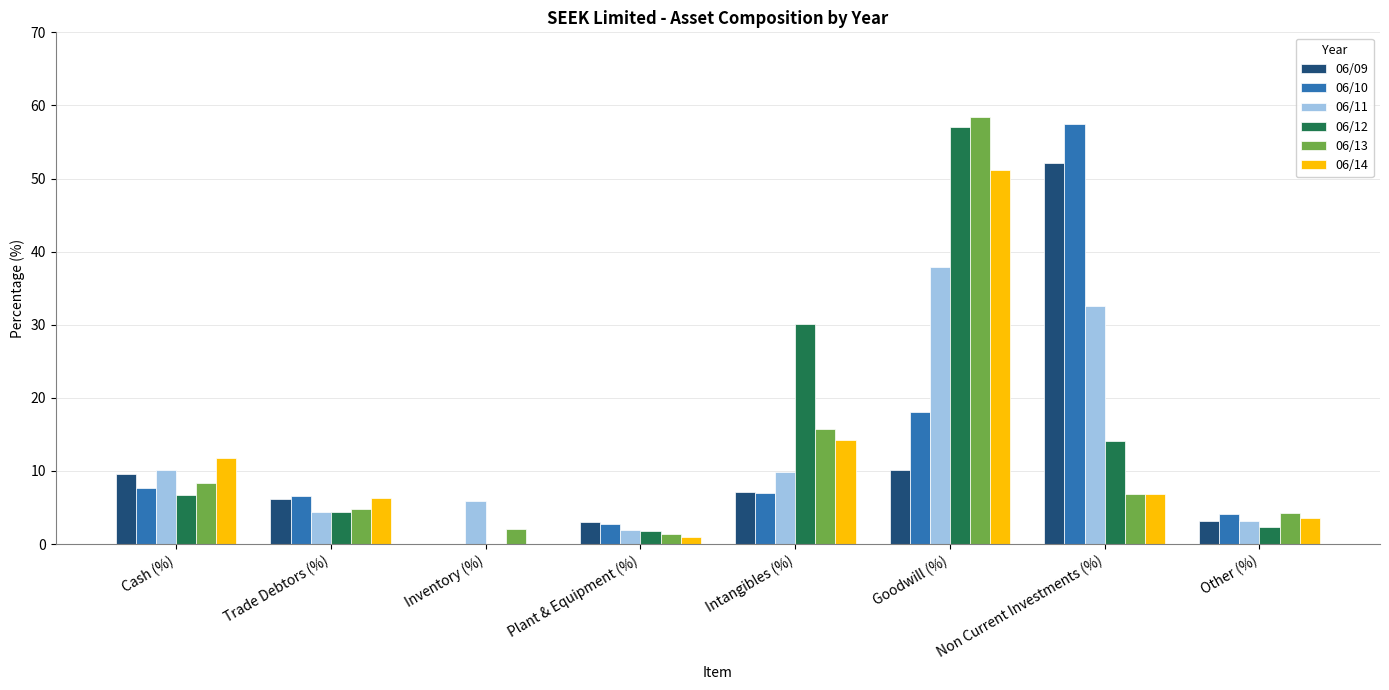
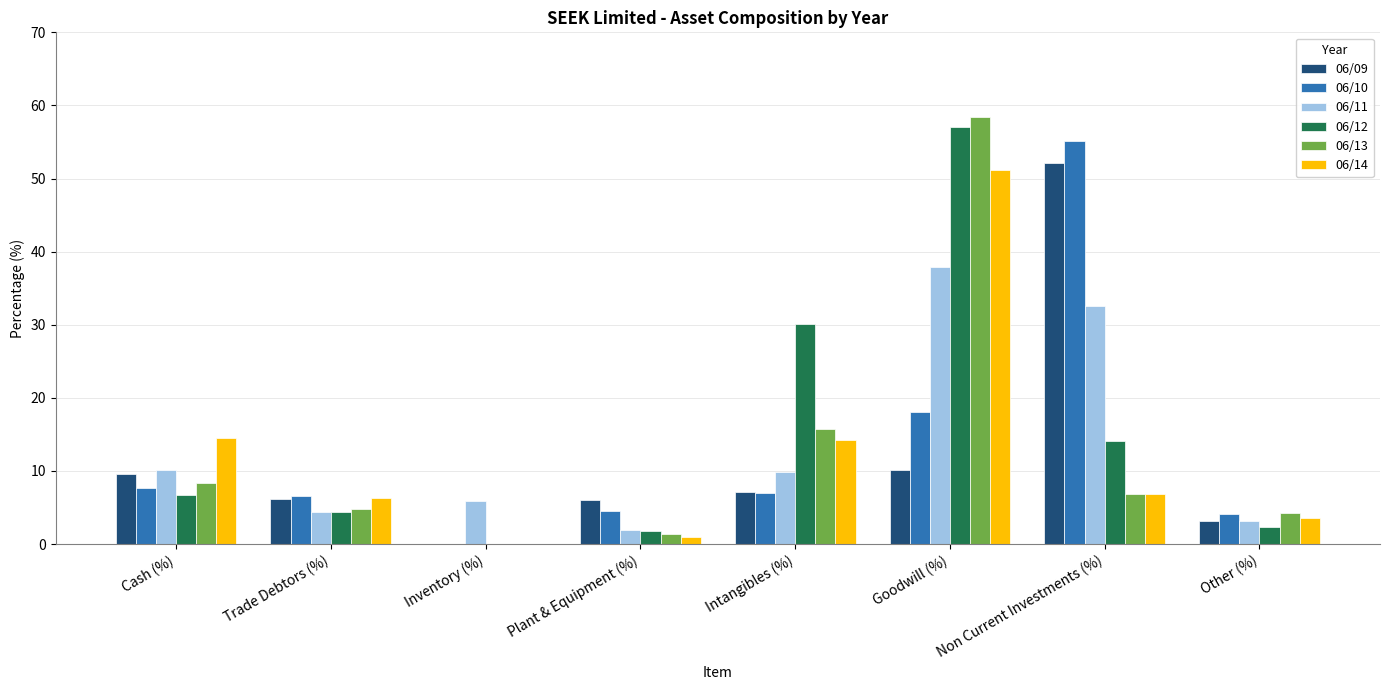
06/14, Cash (%): 12 -> 14
06/13, Inventory (%): 2 -> 0
06/09, Plant & Equipment (%): 3 -> 6
06/10, Plant & Equipment (%): 3 -> 5
06/10, Non Current Investments (%): 58 -> 55
